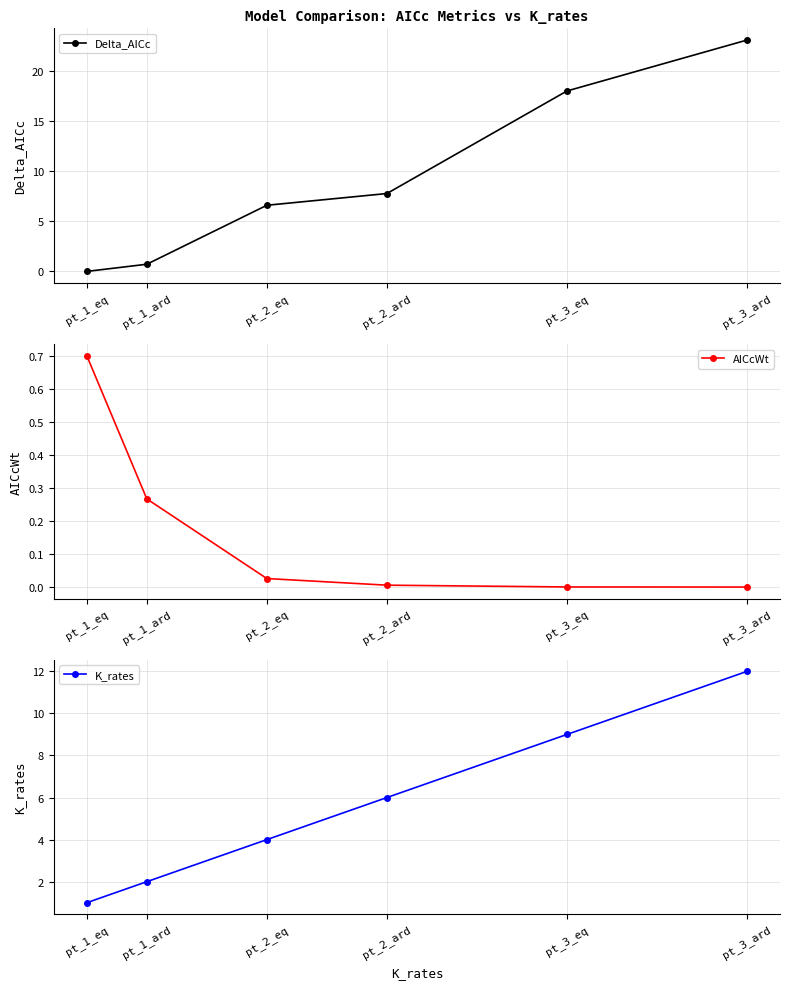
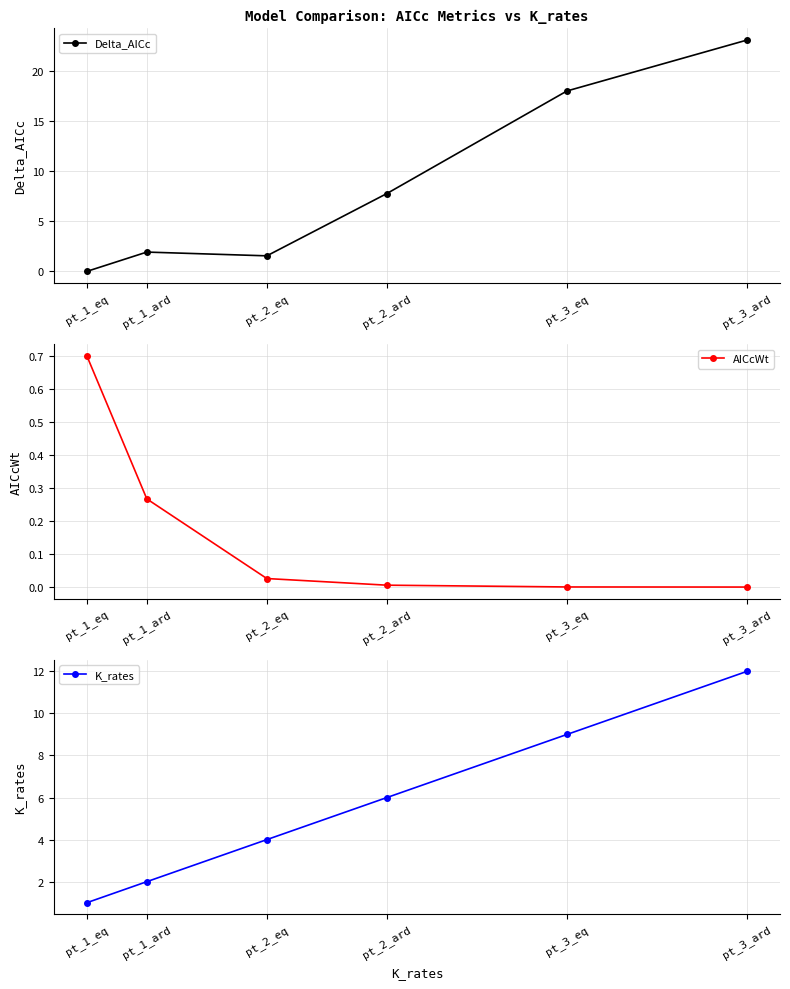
Model Comparison: AICc Metrics vs K_rates, pt_1_ard: 0.7 -> 1.9
Model Comparison: AICc Metrics vs K_rates, pt_2_eq: 6.6 -> 1.6
